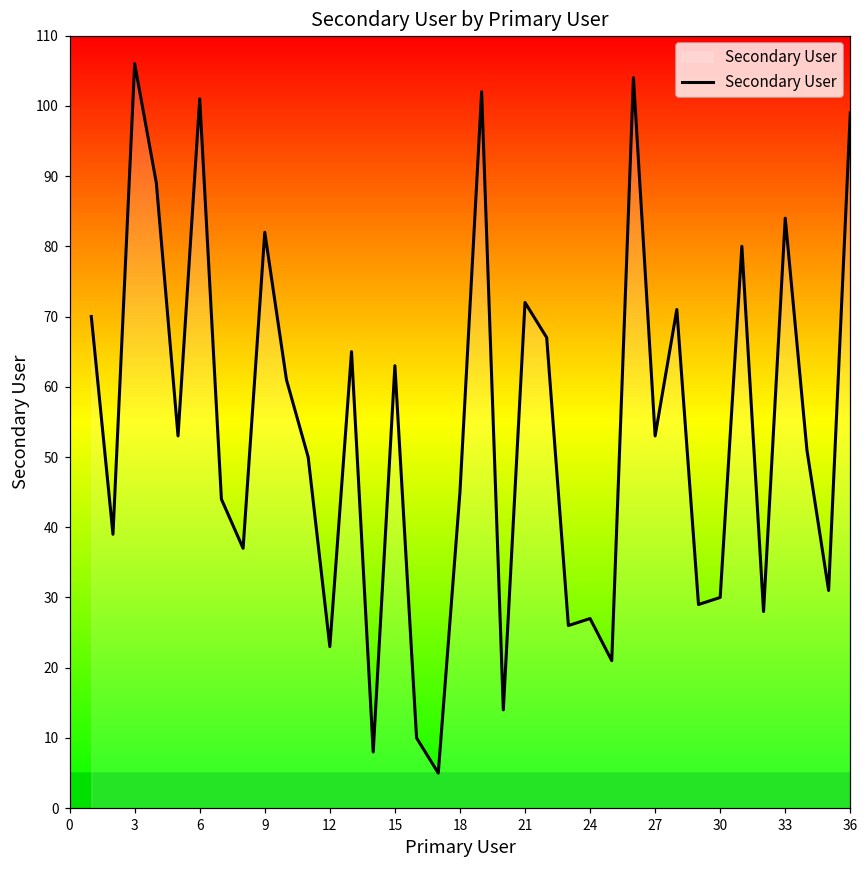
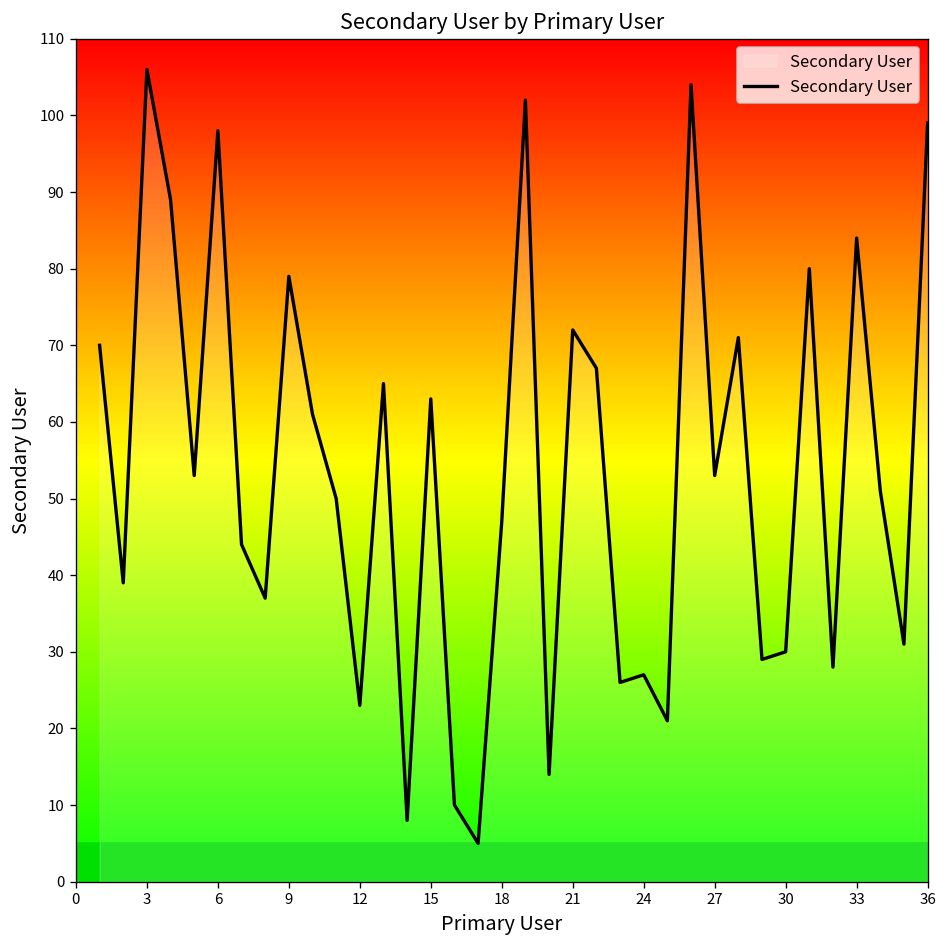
6: 101 -> 98
9: 82 -> 79
18: 45 -> 47
